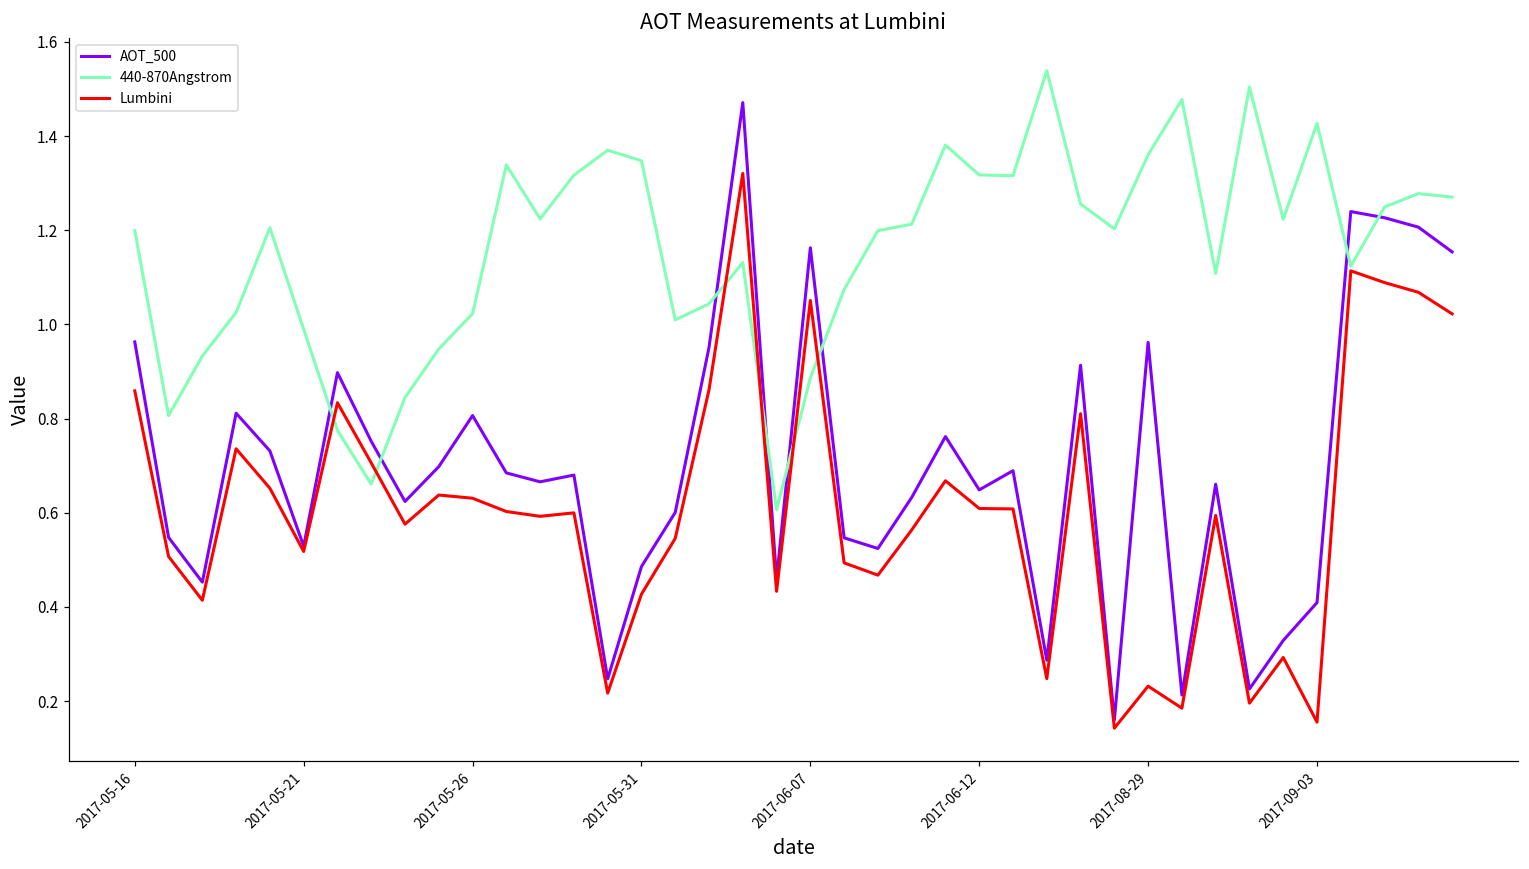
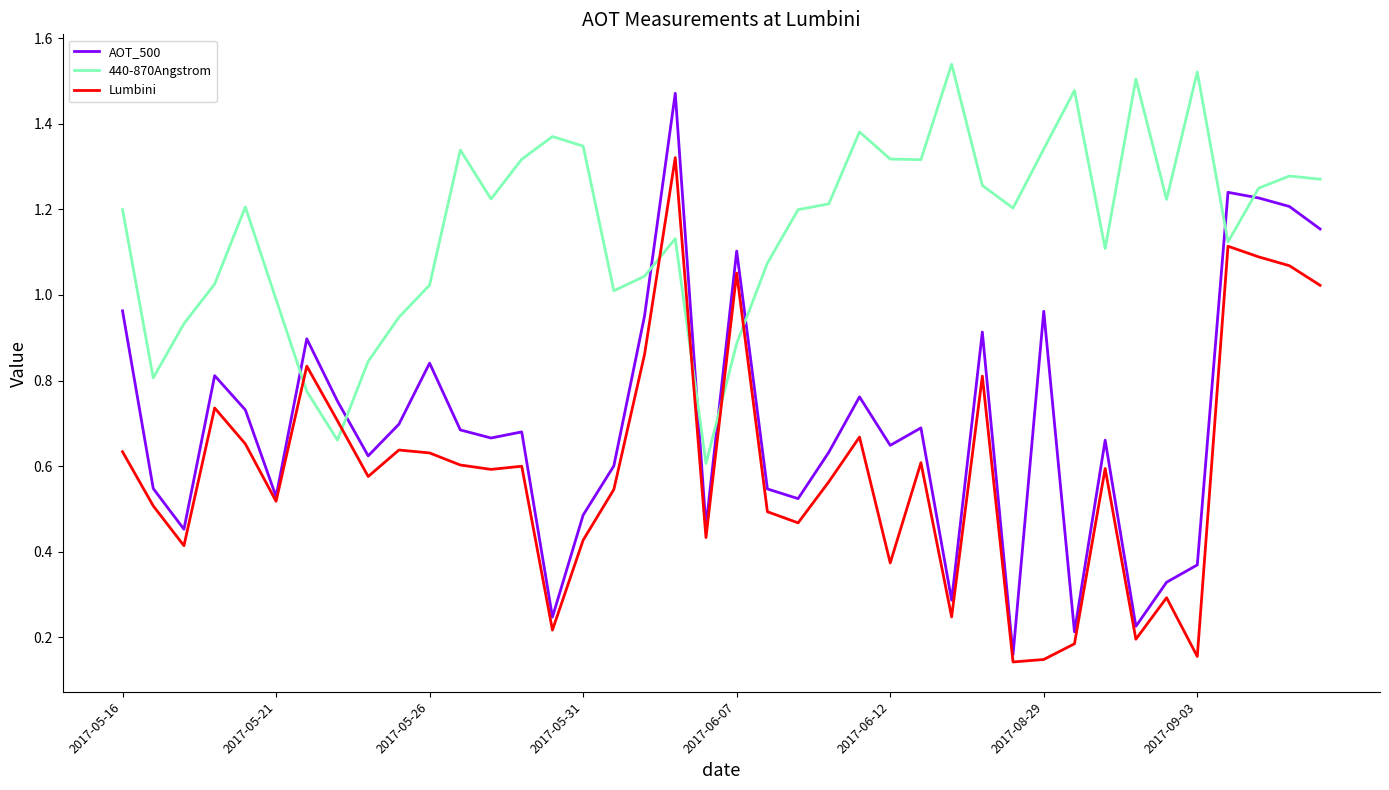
Lumbini, 2017-05-16: 0.86 -> 0.63
AOT_500, 2017-05-26: 0.81 -> 0.84
AOT_500, 2017-06-07: 1.16 -> 1.10
Lumbini, 2017-06-12: 0.61 -> 0.37
440-870Angstrom, 2017-08-29: 1.36 -> 1.34
Lumbini, 2017-08-29: 0.23 -> 0.15
AOT_500, 2017-09-03: 0.41 -> 0.37
440-870Angstrom, 2017-09-03: 1.43 -> 1.52
